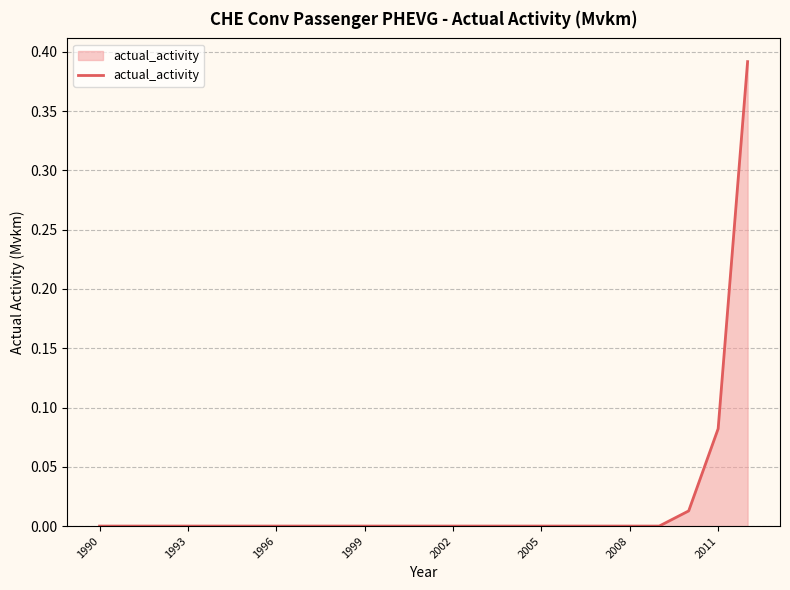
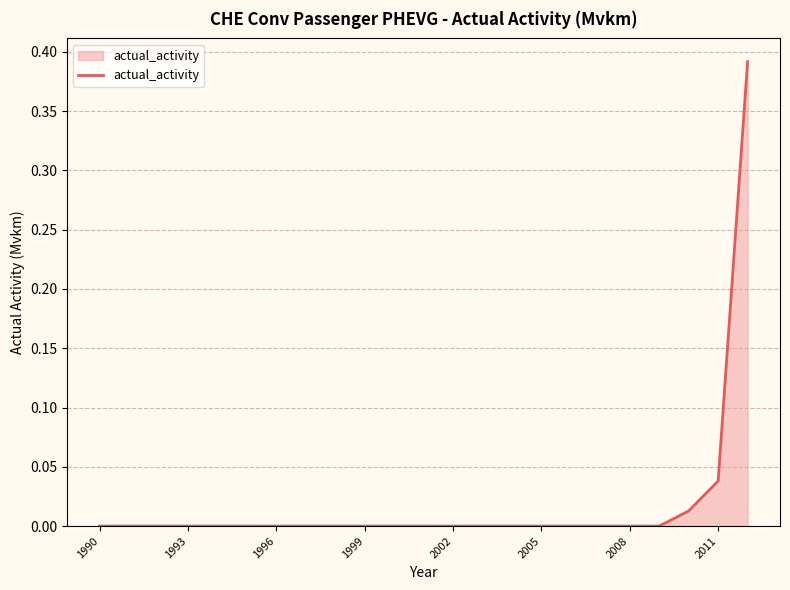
2011: 0.082 -> 0.038
